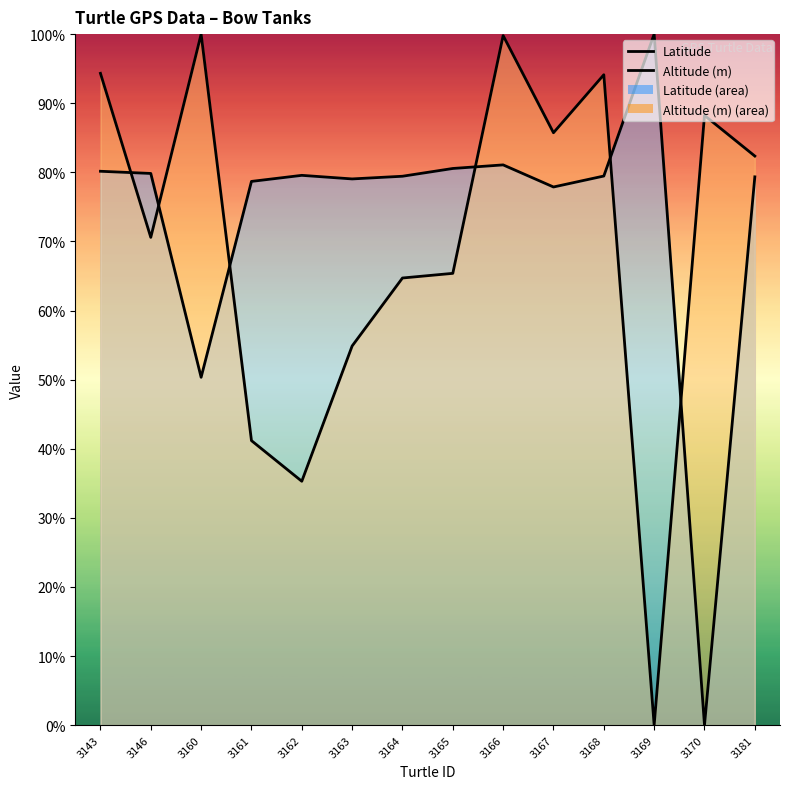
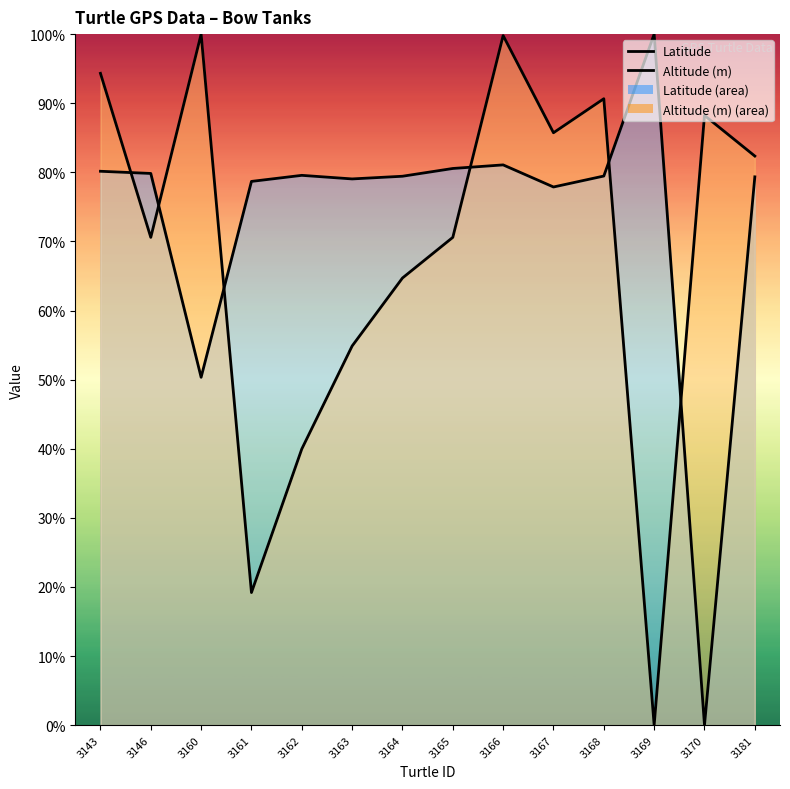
Altitude (m), 3161: 41% -> 19%
Altitude (m), 3162: 35% -> 40%
Altitude (m), 3165: 65% -> 71%
Altitude (m), 3168: 94% -> 91%
